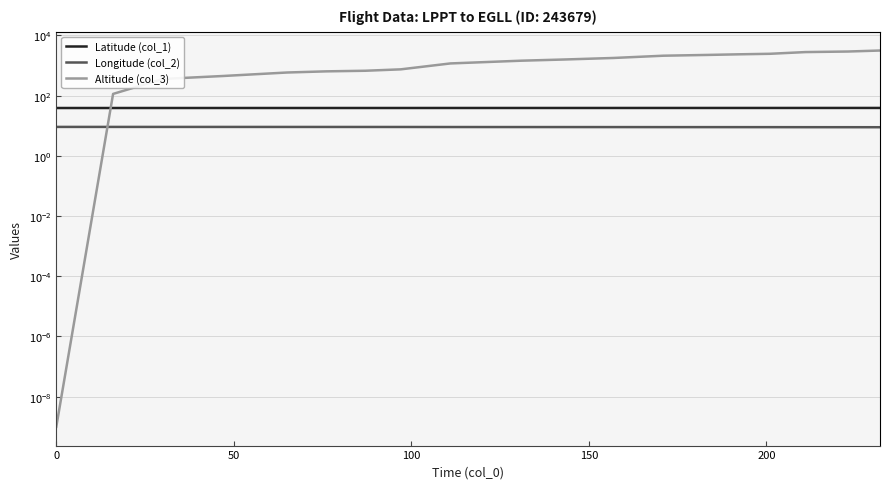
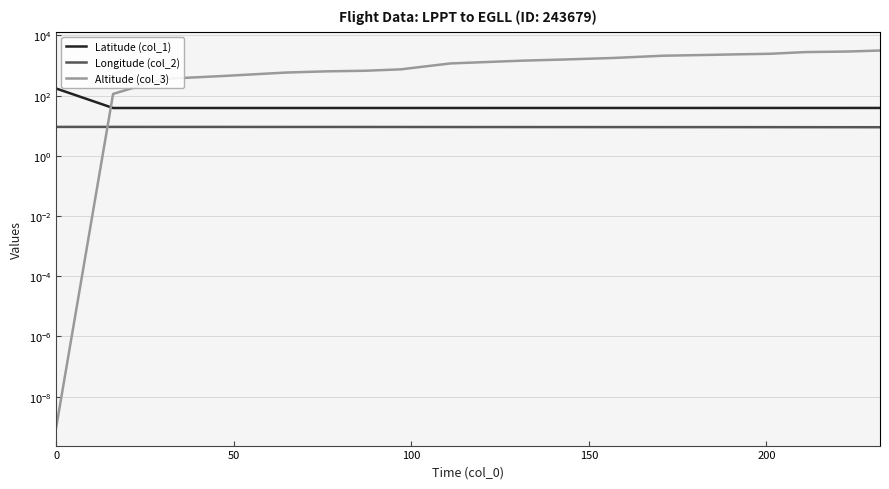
Latitude (col_1), 0: 40 -> 200
